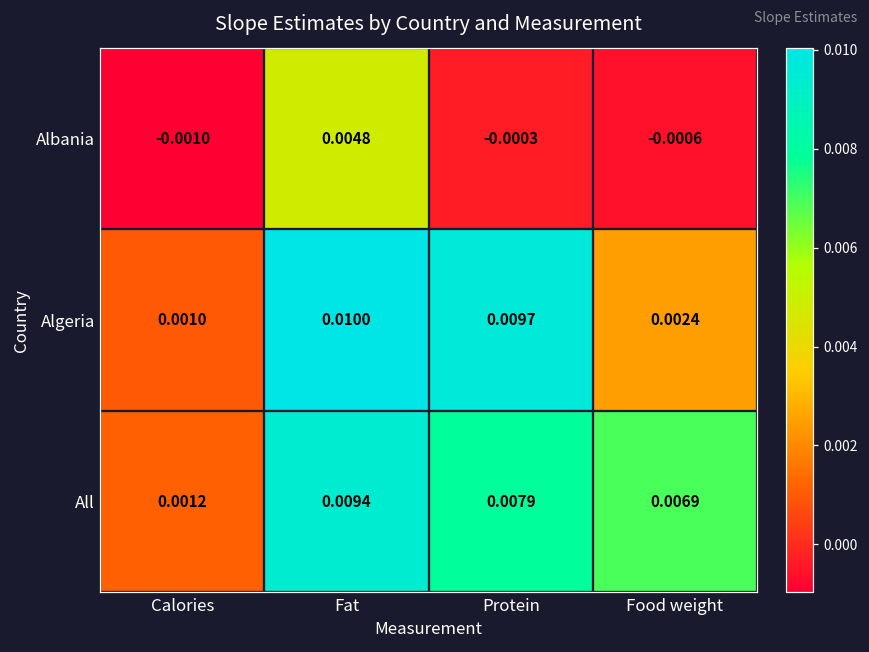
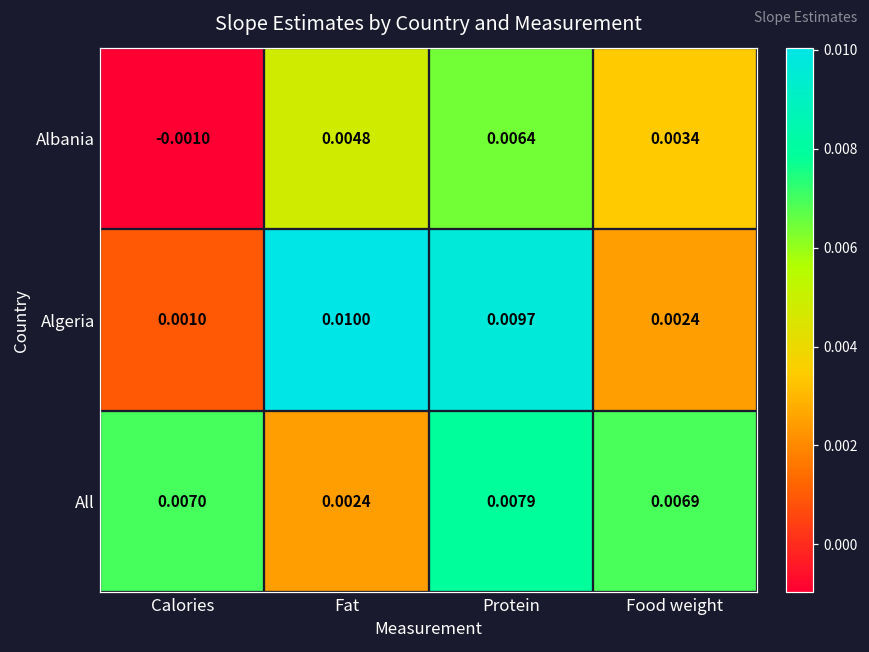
Albania, Protein: -0.0003 -> 0.0064
Albania, Food weight: -0.0006 -> 0.0034
All, Calories: 0.0012 -> 0.0070
All, Fat: 0.0094 -> 0.0024
